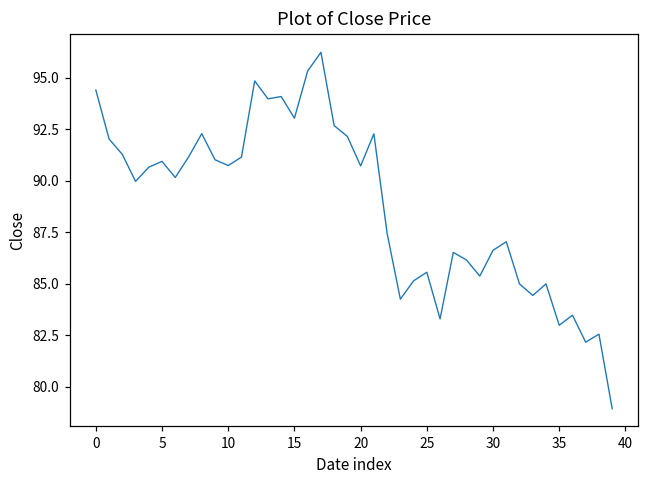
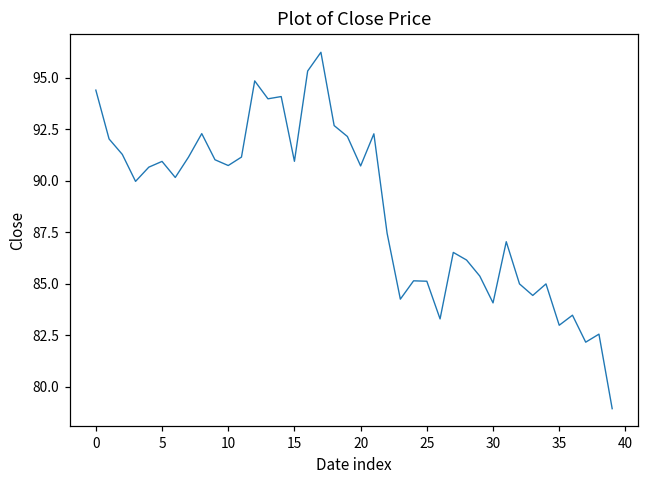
15: 93.0 -> 90.9
25: 85.6 -> 85.1
30: 86.6 -> 84.1
